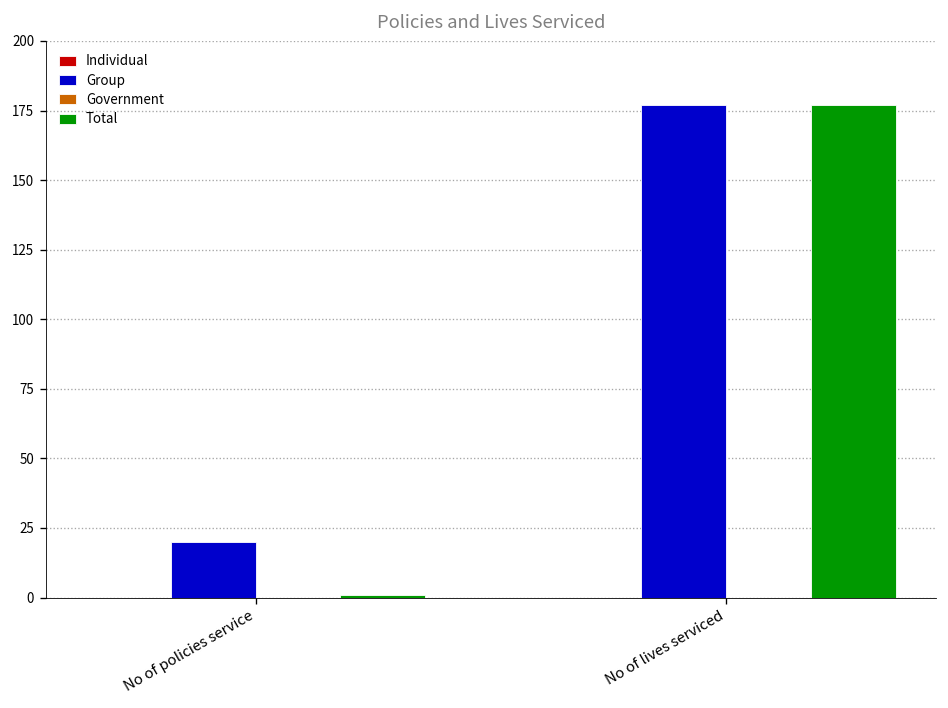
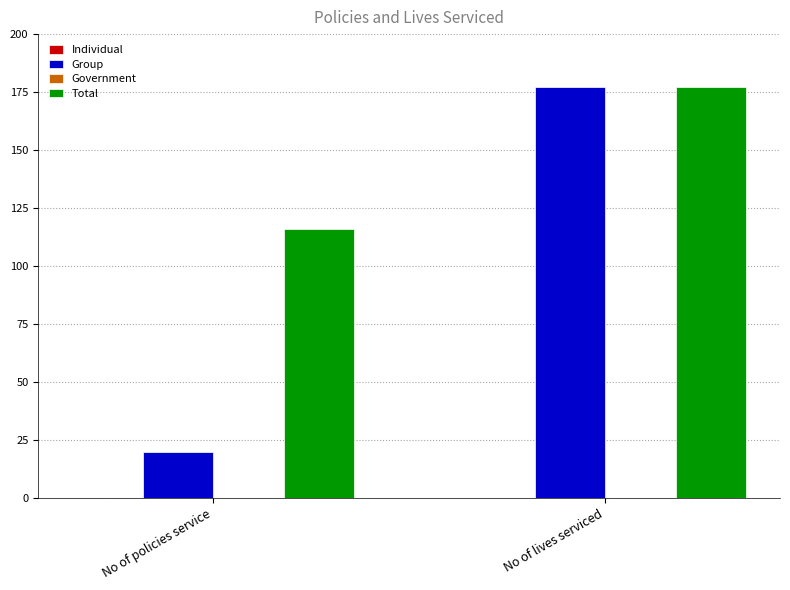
Total, No of policies service: 1 -> 116
